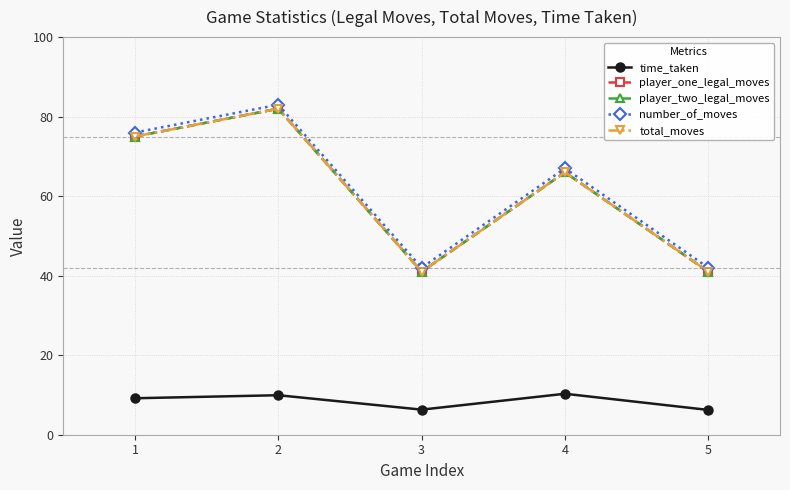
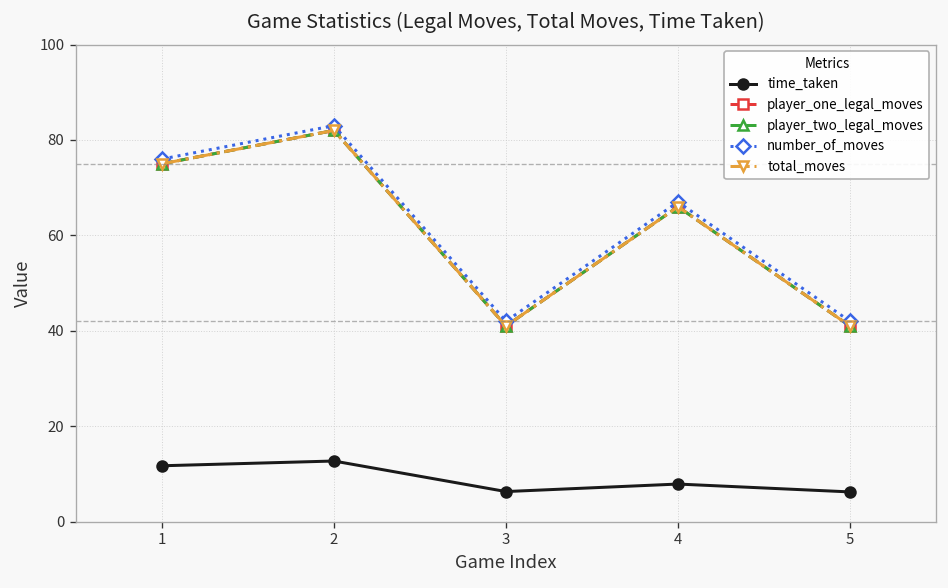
time_taken, 1: 9 -> 12
time_taken, 2: 10 -> 13
time_taken, 4: 10 -> 8
